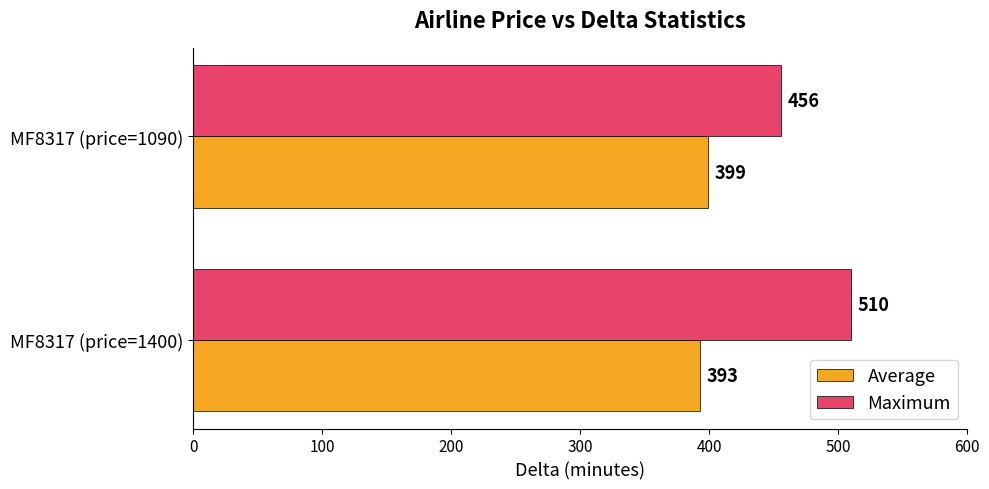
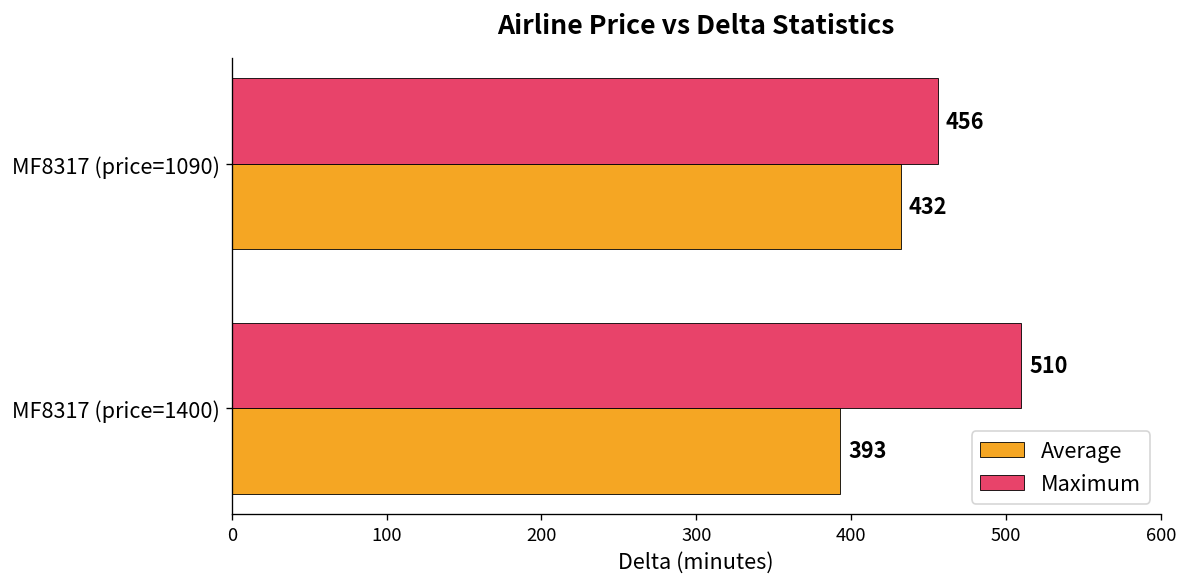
Average, MF8317 (price=1090): 399 -> 432
